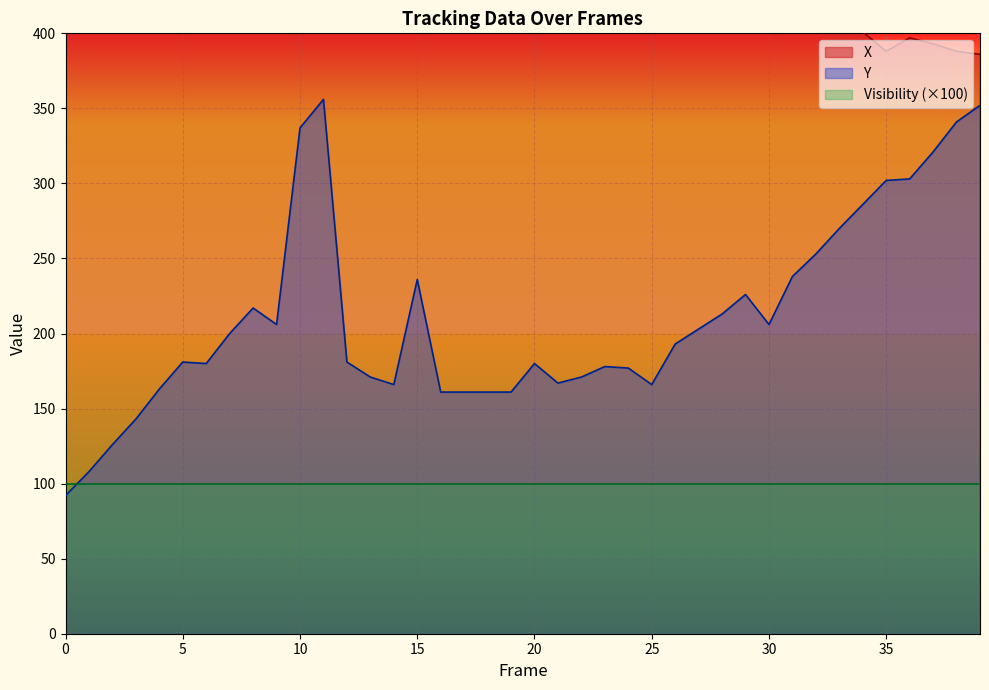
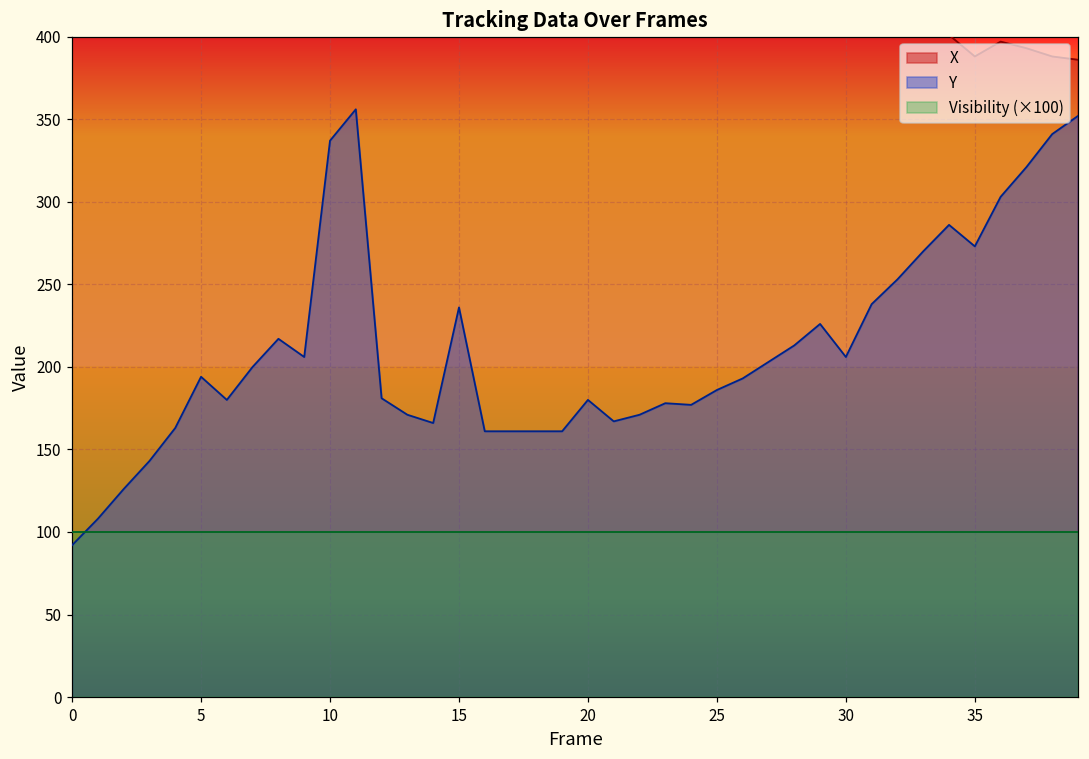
Y, 5: 181 -> 194
Y, 25: 166 -> 186
Y, 35: 302 -> 273
